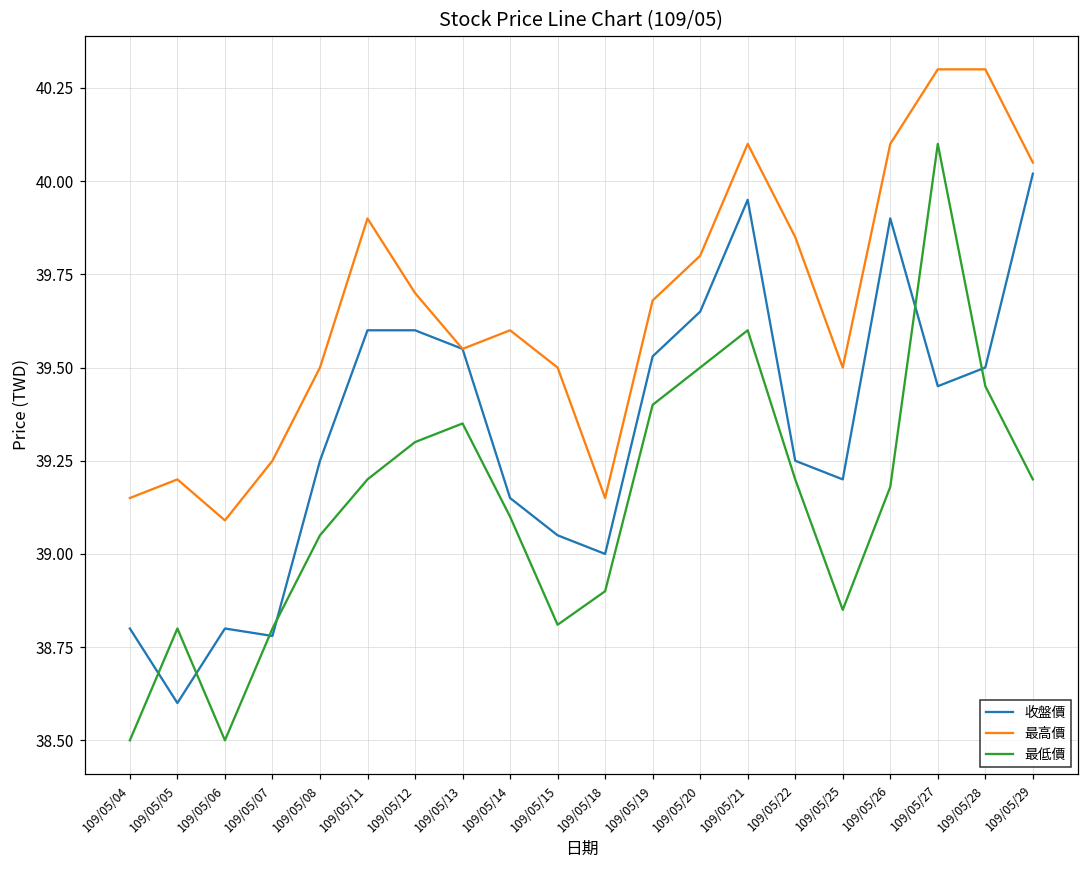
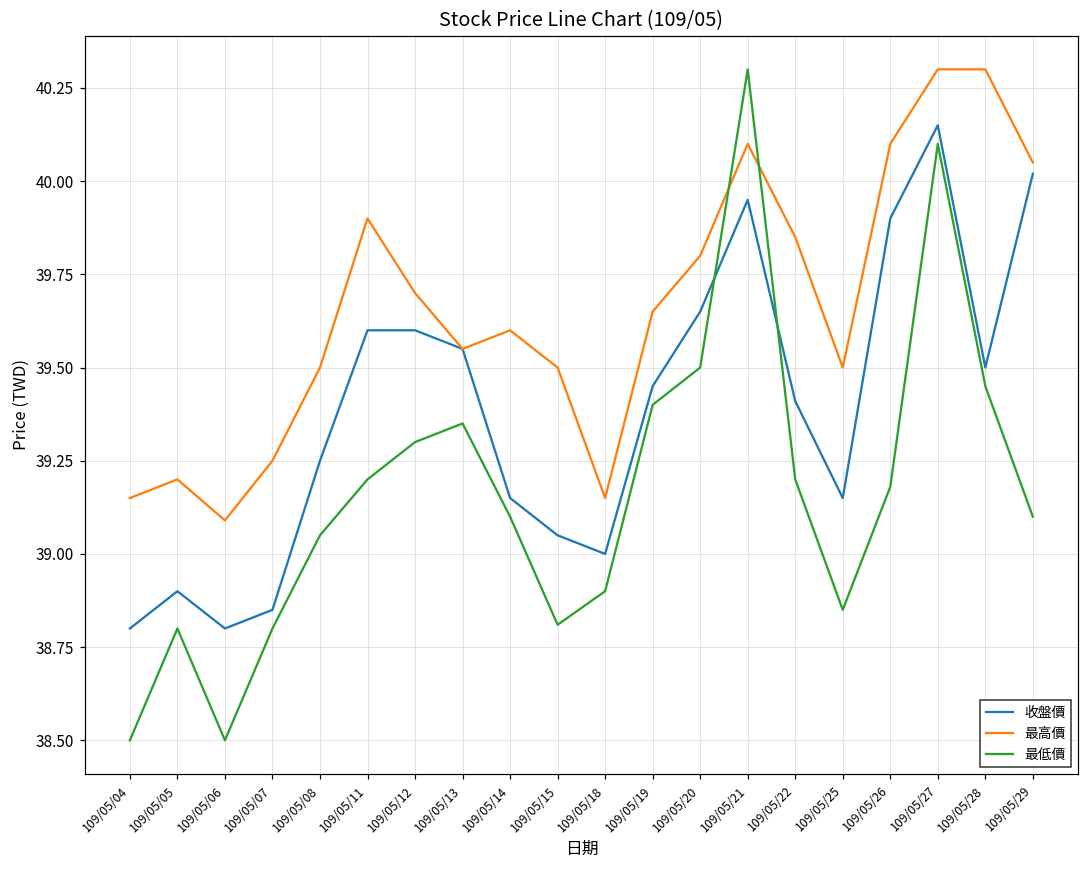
收盤價, 109/05/05: 38.6 -> 38.9
收盤價, 109/05/07: 38.78 -> 38.85
收盤價, 109/05/19: 39.53 -> 39.45
最高價, 109/05/19: 39.68 -> 39.65
最低價, 109/05/21: 39.6 -> 40.3
收盤價, 109/05/22: 39.25 -> 39.41
收盤價, 109/05/25: 39.20 -> 39.15
收盤價, 109/05/27: 39.45 -> 40.15
最低價, 109/05/29: 39.2 -> 39.1
